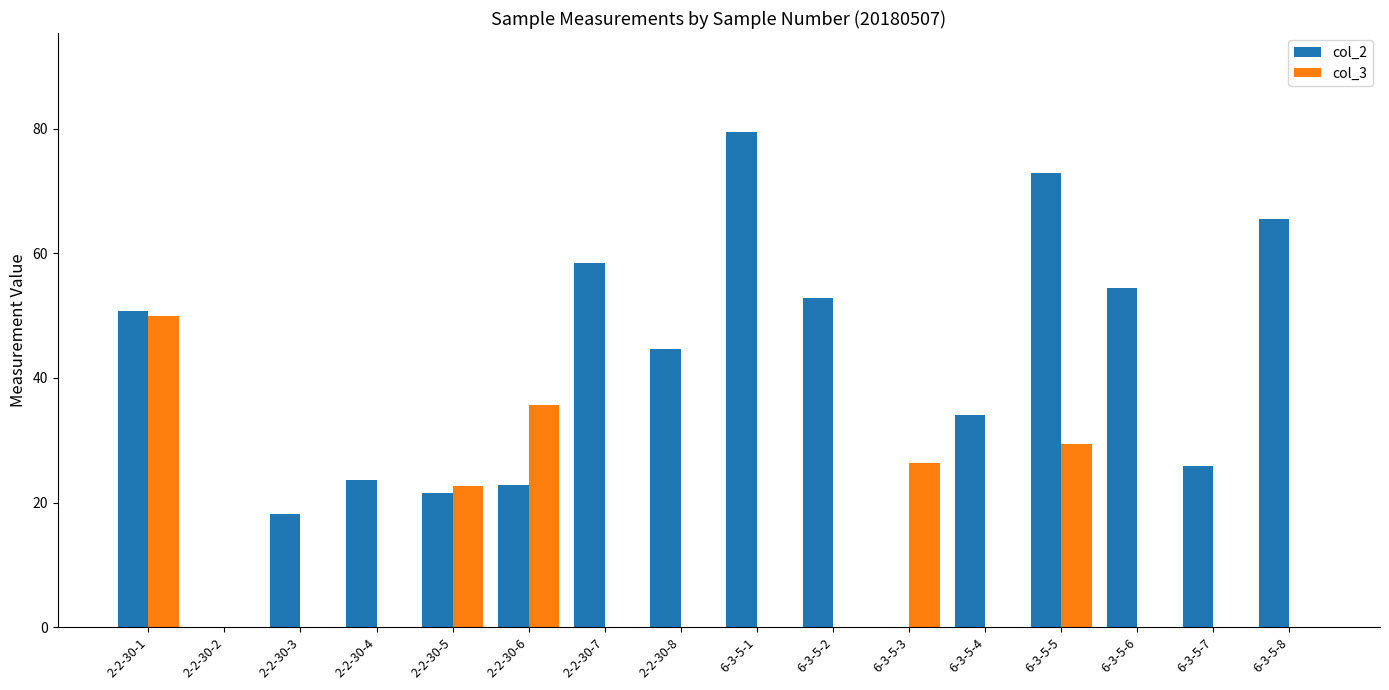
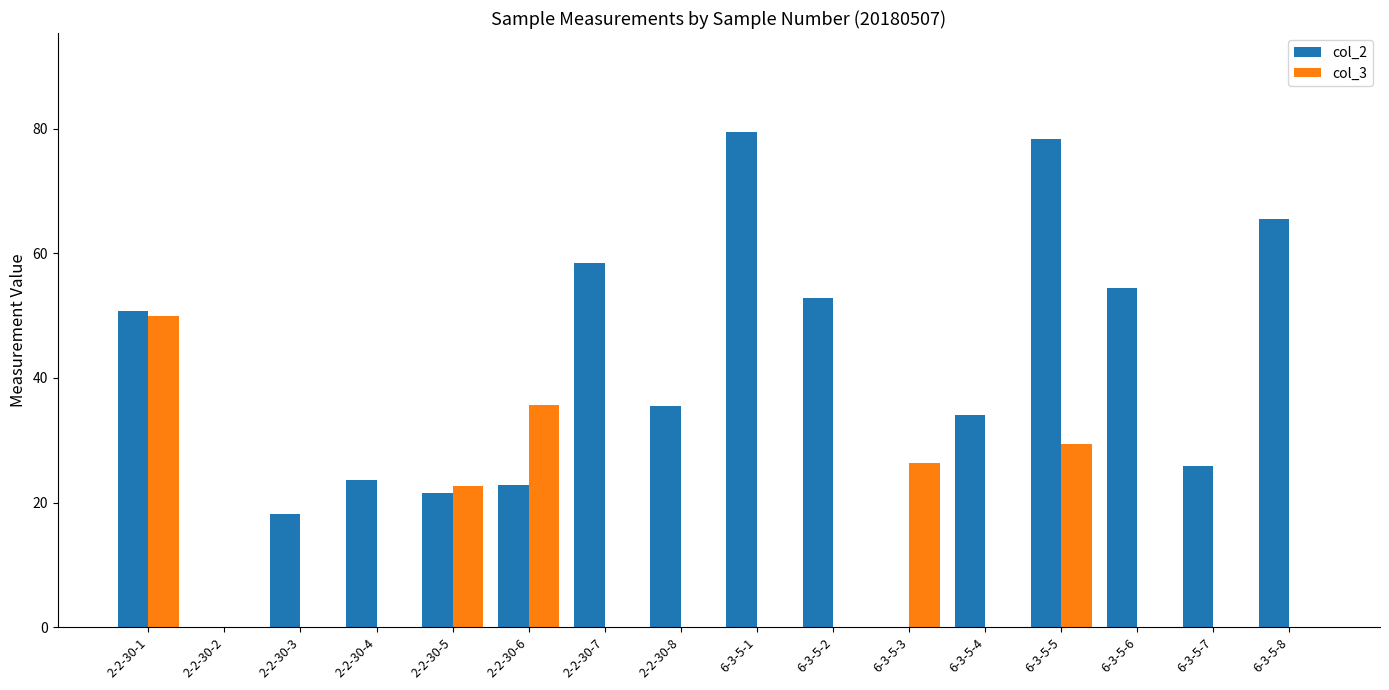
col_2, 2-2-30-8: 45 -> 36
col_2, 6-3-5-5: 73 -> 78
